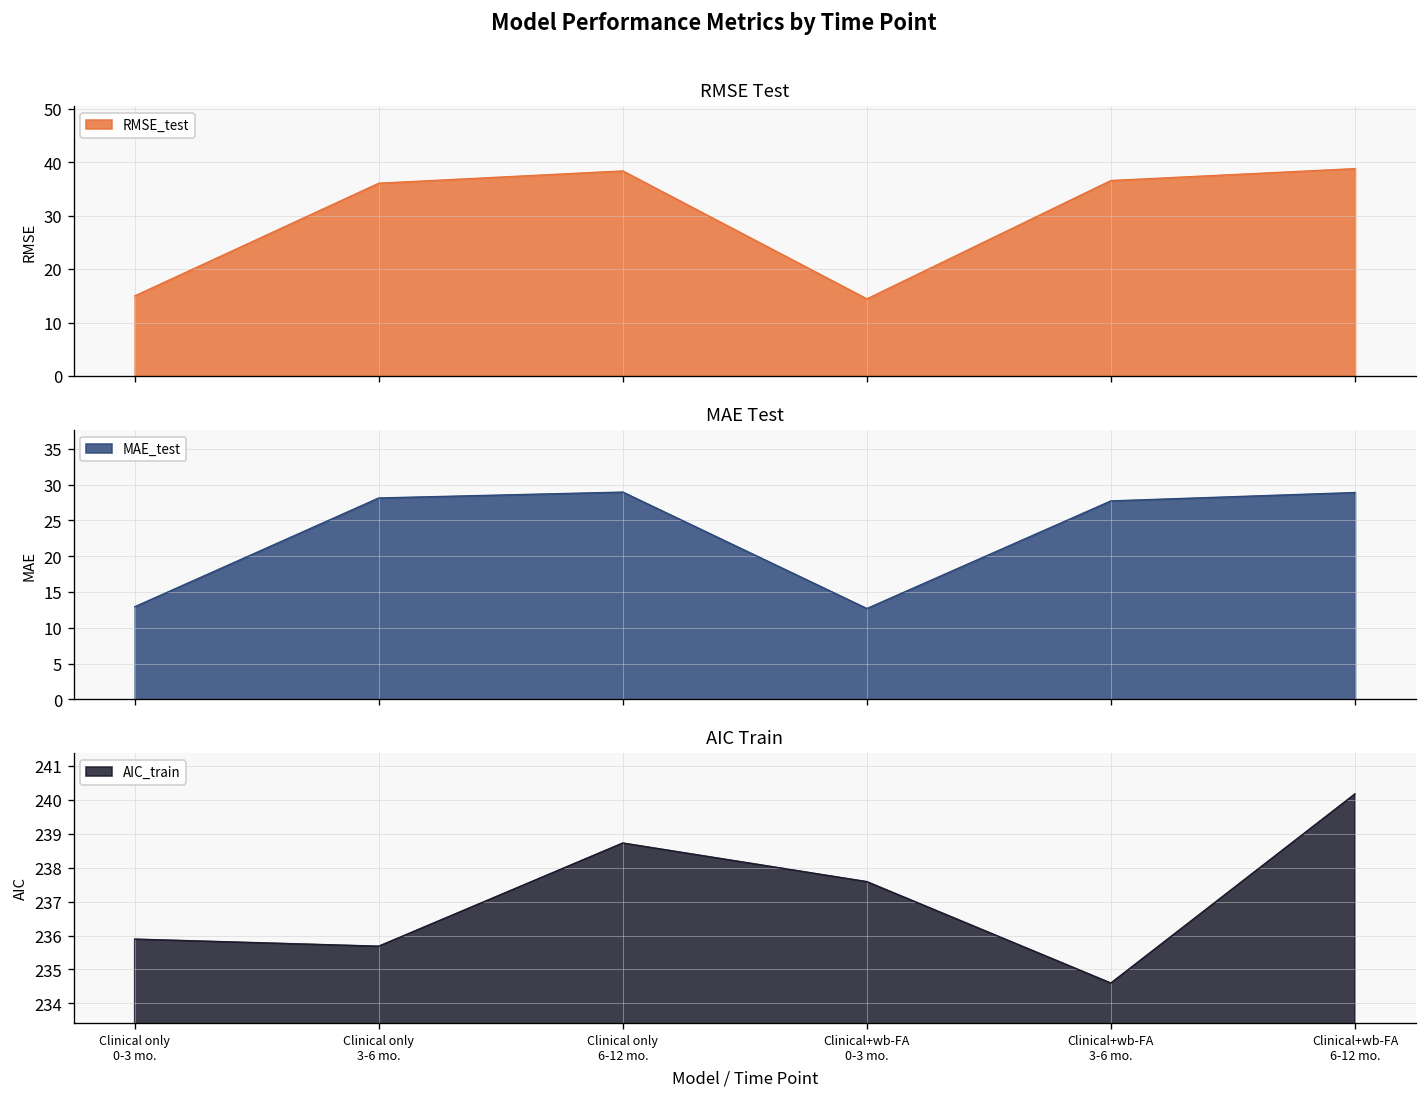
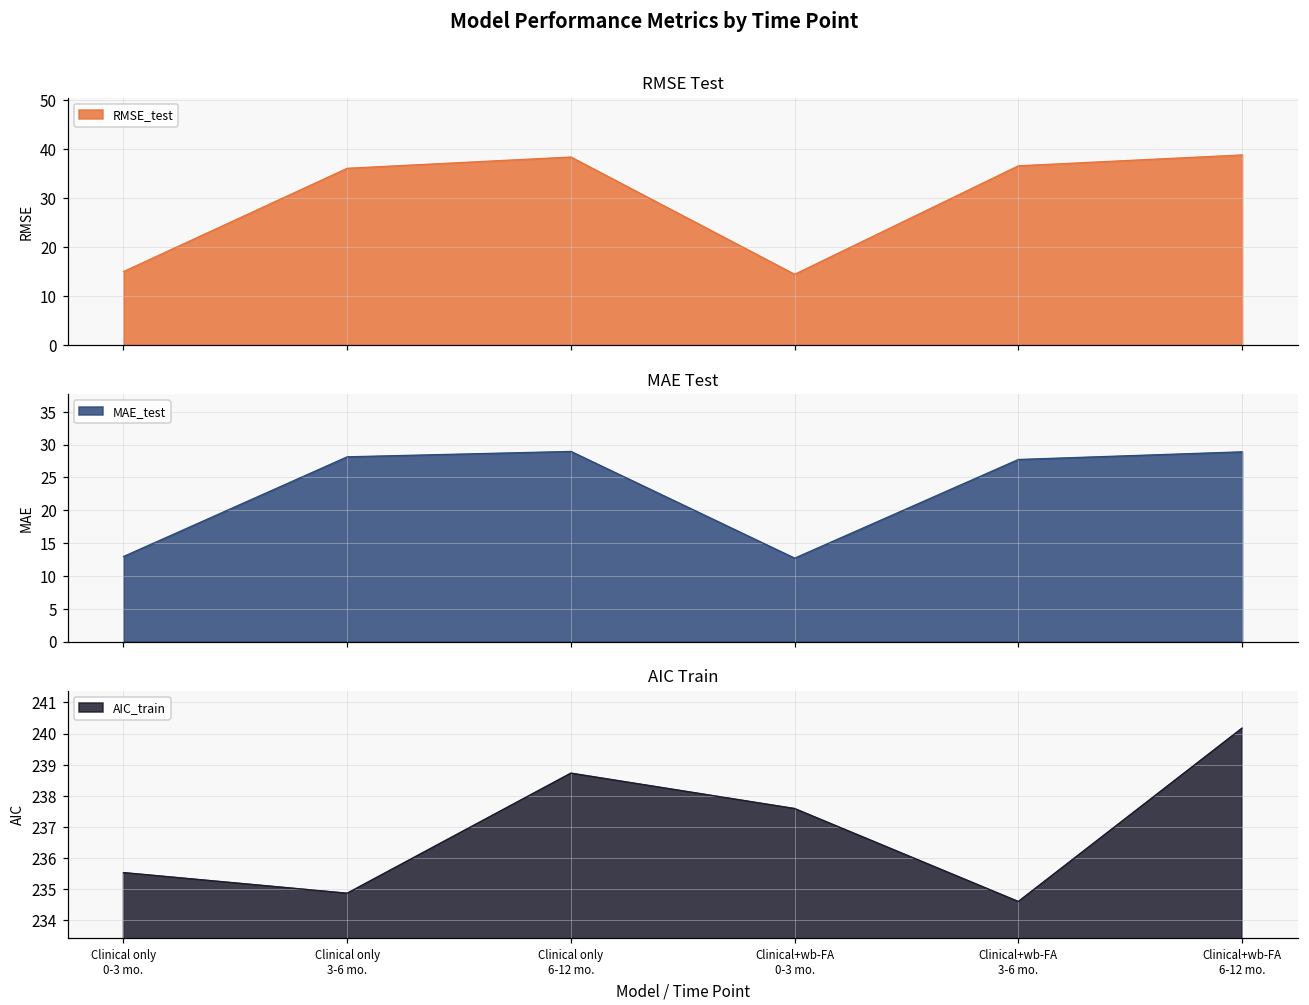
AIC Train, Clinical only 0-3 mo.: 235.9 -> 235.5
AIC Train, Clinical only 3-6 mo.: 235.7 -> 234.9
